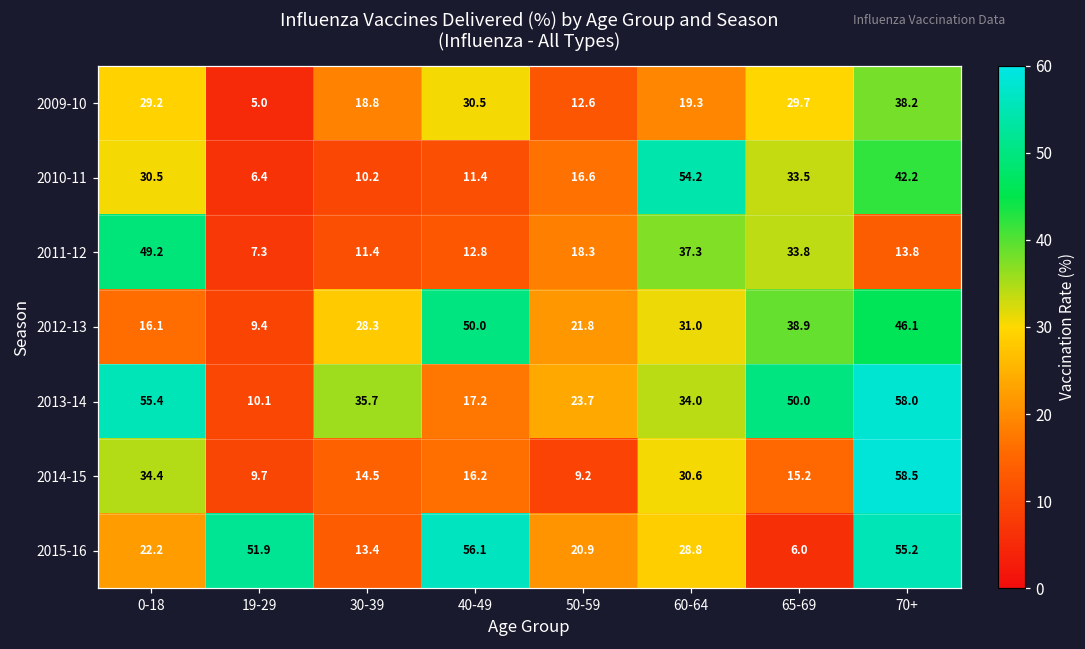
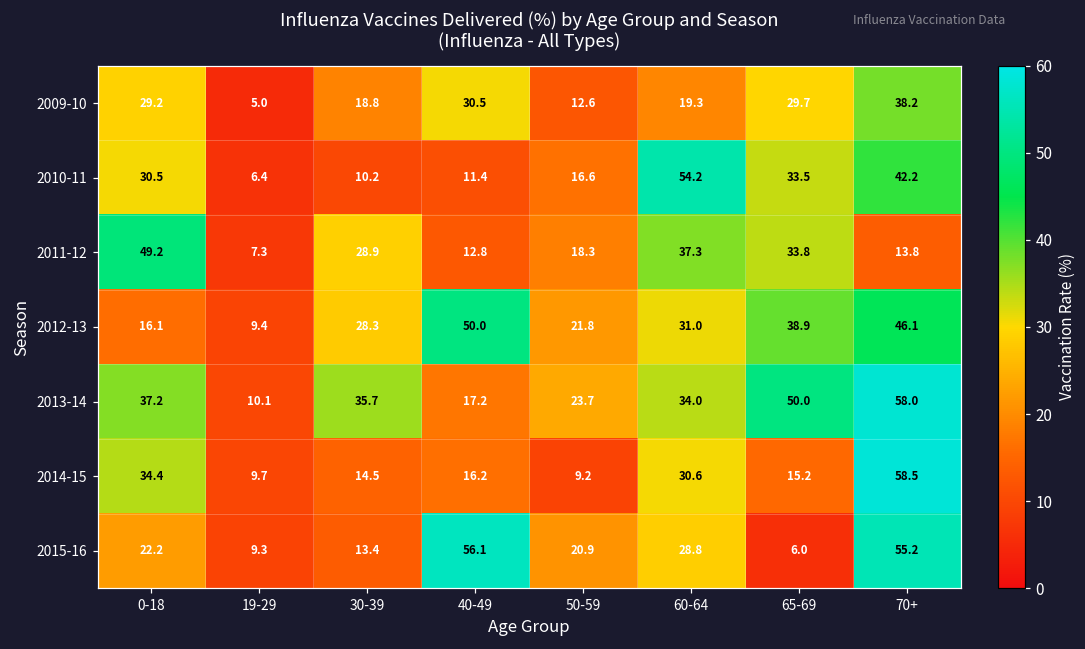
2011-12, 30-39: 11.4 -> 28.9
2013-14, 0-18: 55.4 -> 37.2
2015-16, 19-29: 51.9 -> 9.3
